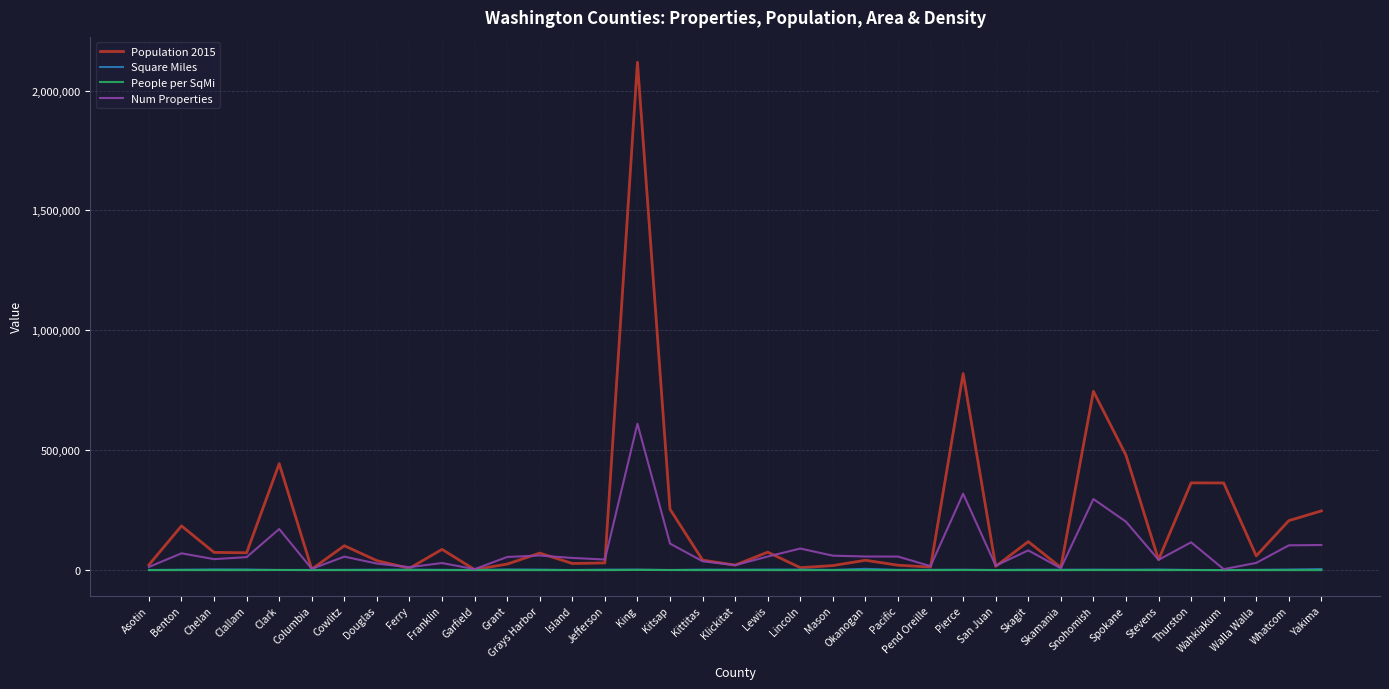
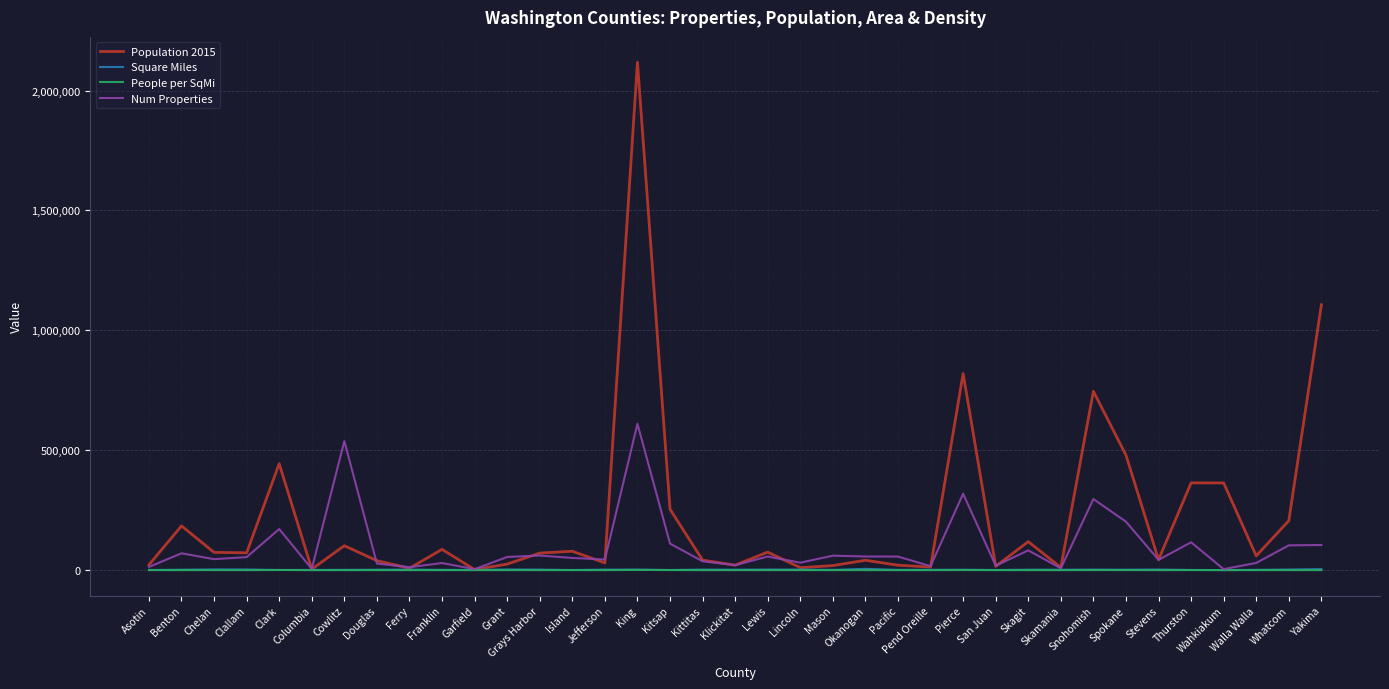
Num Properties, Cowlitz: 60,000 -> 540,000
Population 2015, Island: 30,000 -> 80,000
Num Properties, Lincoln: 90,000 -> 30,000
Population 2015, Yakima: 250,000 -> 1,110,000
